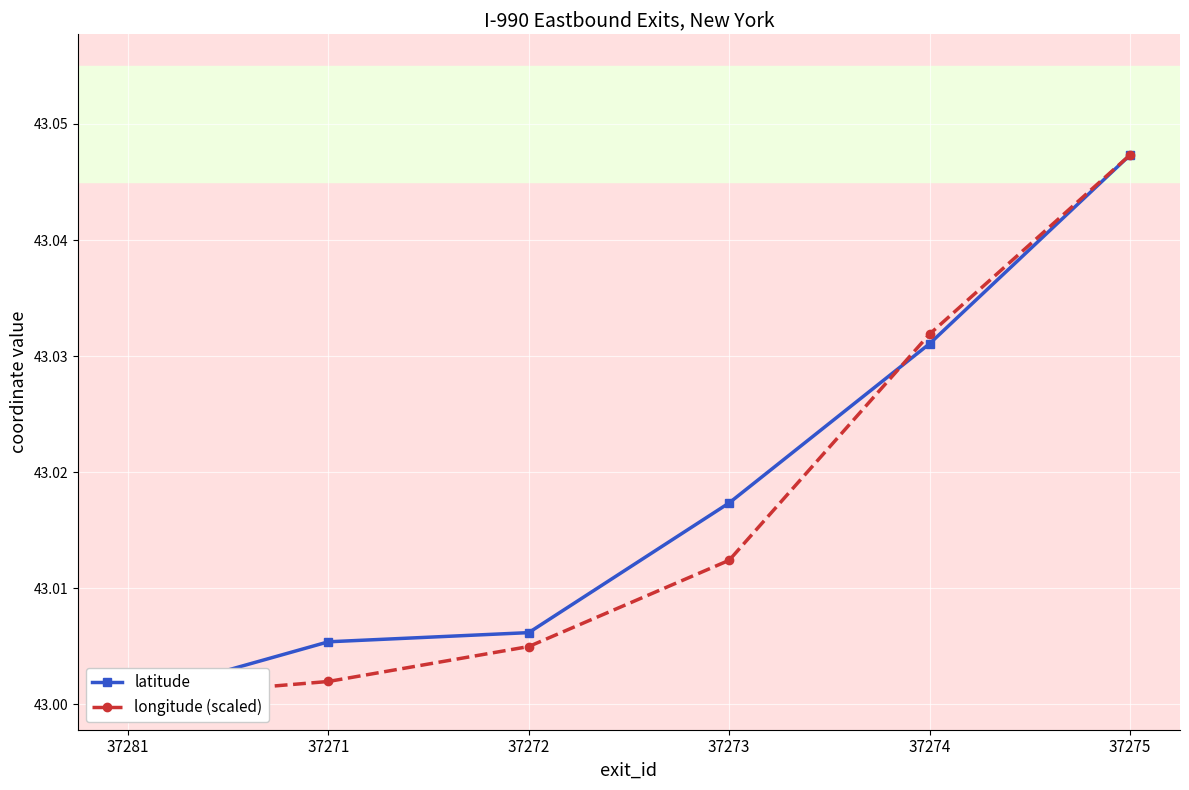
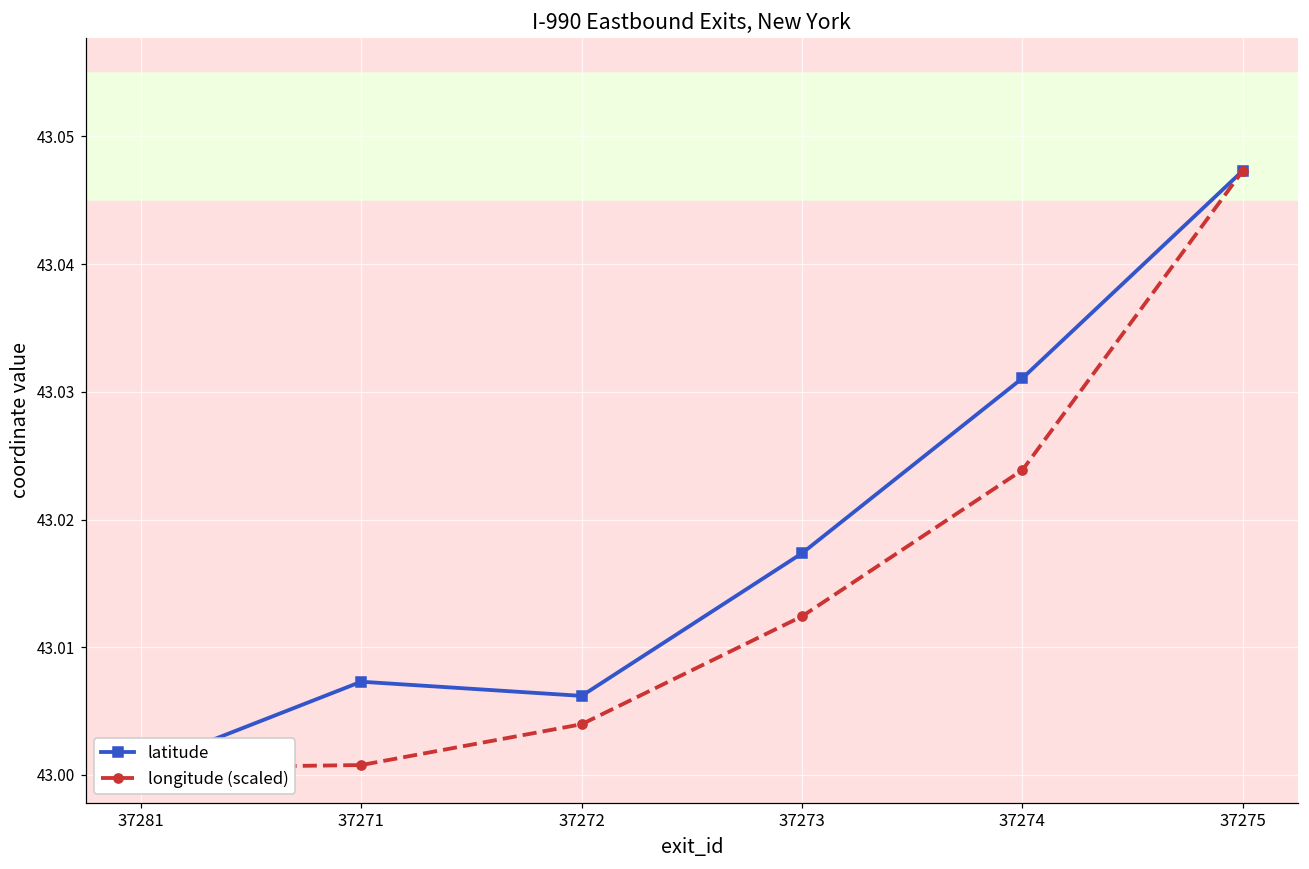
latitude, 37271: 43.0054 -> 43.0073
longitude (scaled), 37271: 43.0020 -> 43.0008
longitude (scaled), 37272: 43.0050 -> 43.0040
longitude (scaled), 37274: 43.0319 -> 43.0239
